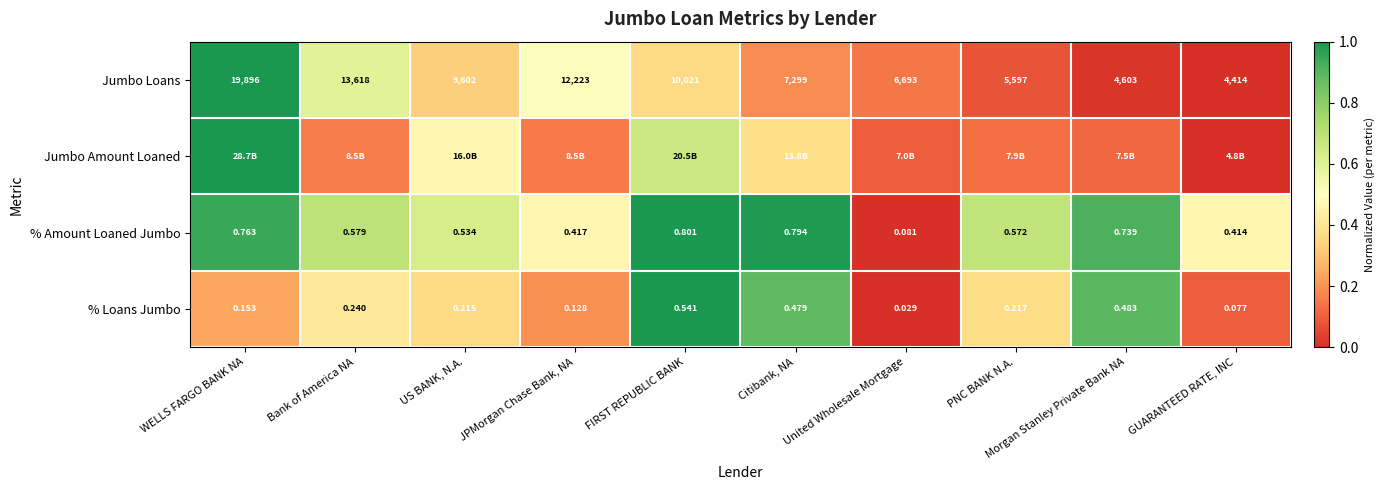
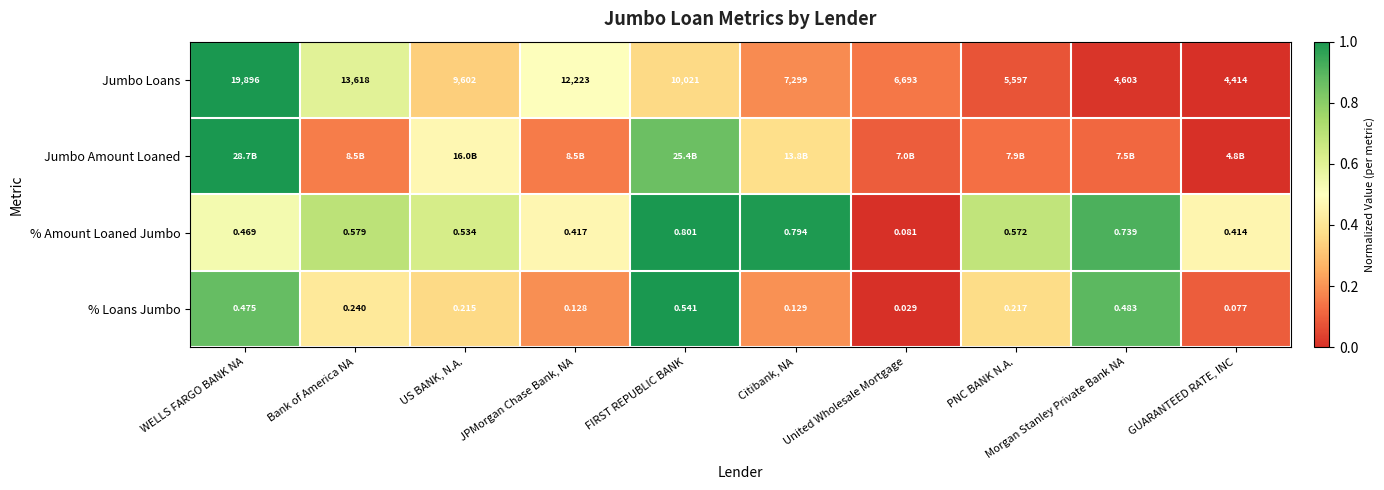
Jumbo Amount Loaned, FIRST REPUBLIC BANK: 20.5B -> 25.4B
% Amount Loaned Jumbo, WELLS FARGO BANK NA: 0.763 -> 0.469
% Loans Jumbo, WELLS FARGO BANK NA: 0.153 -> 0.475
% Loans Jumbo, Citibank, NA: 0.479 -> 0.129
